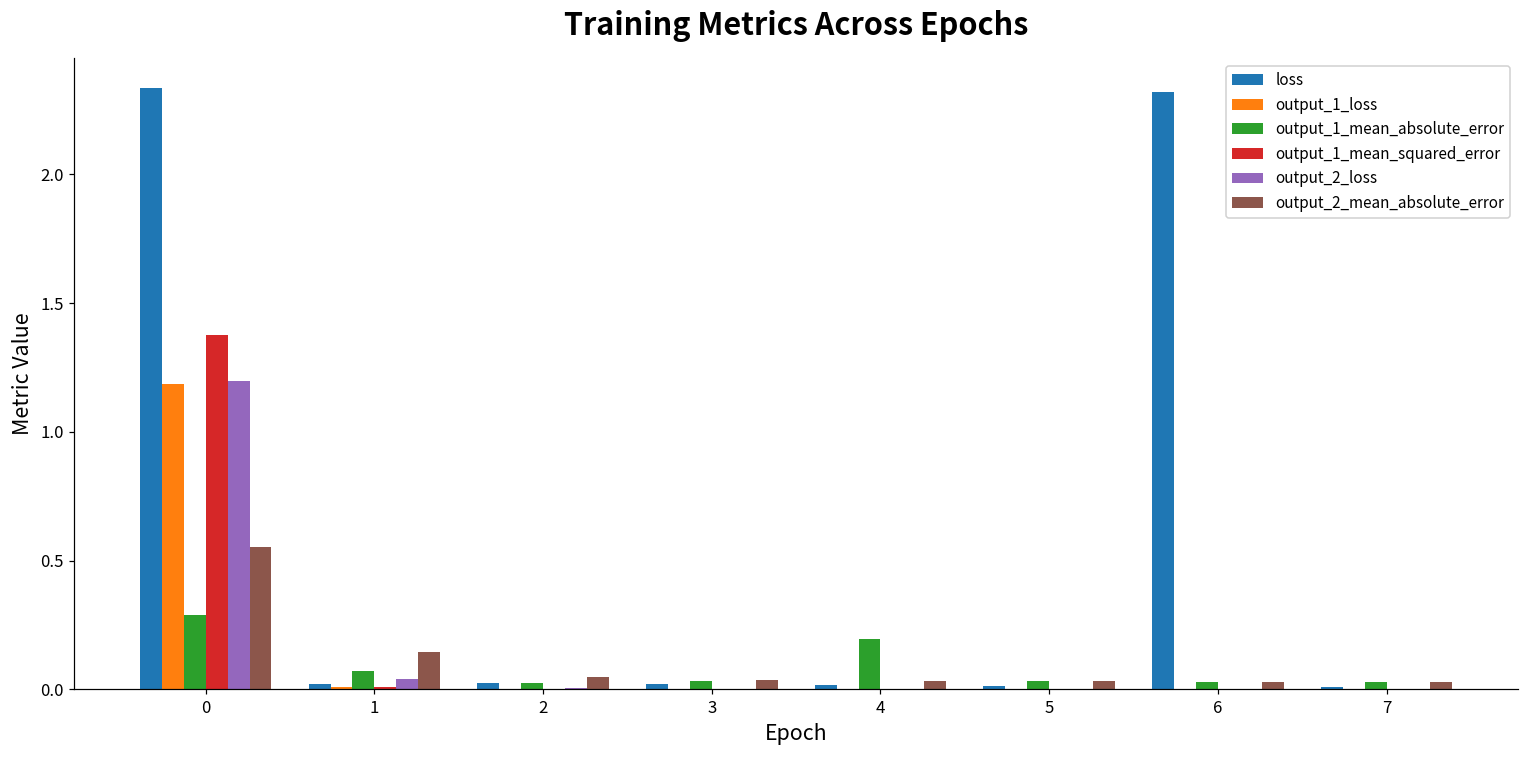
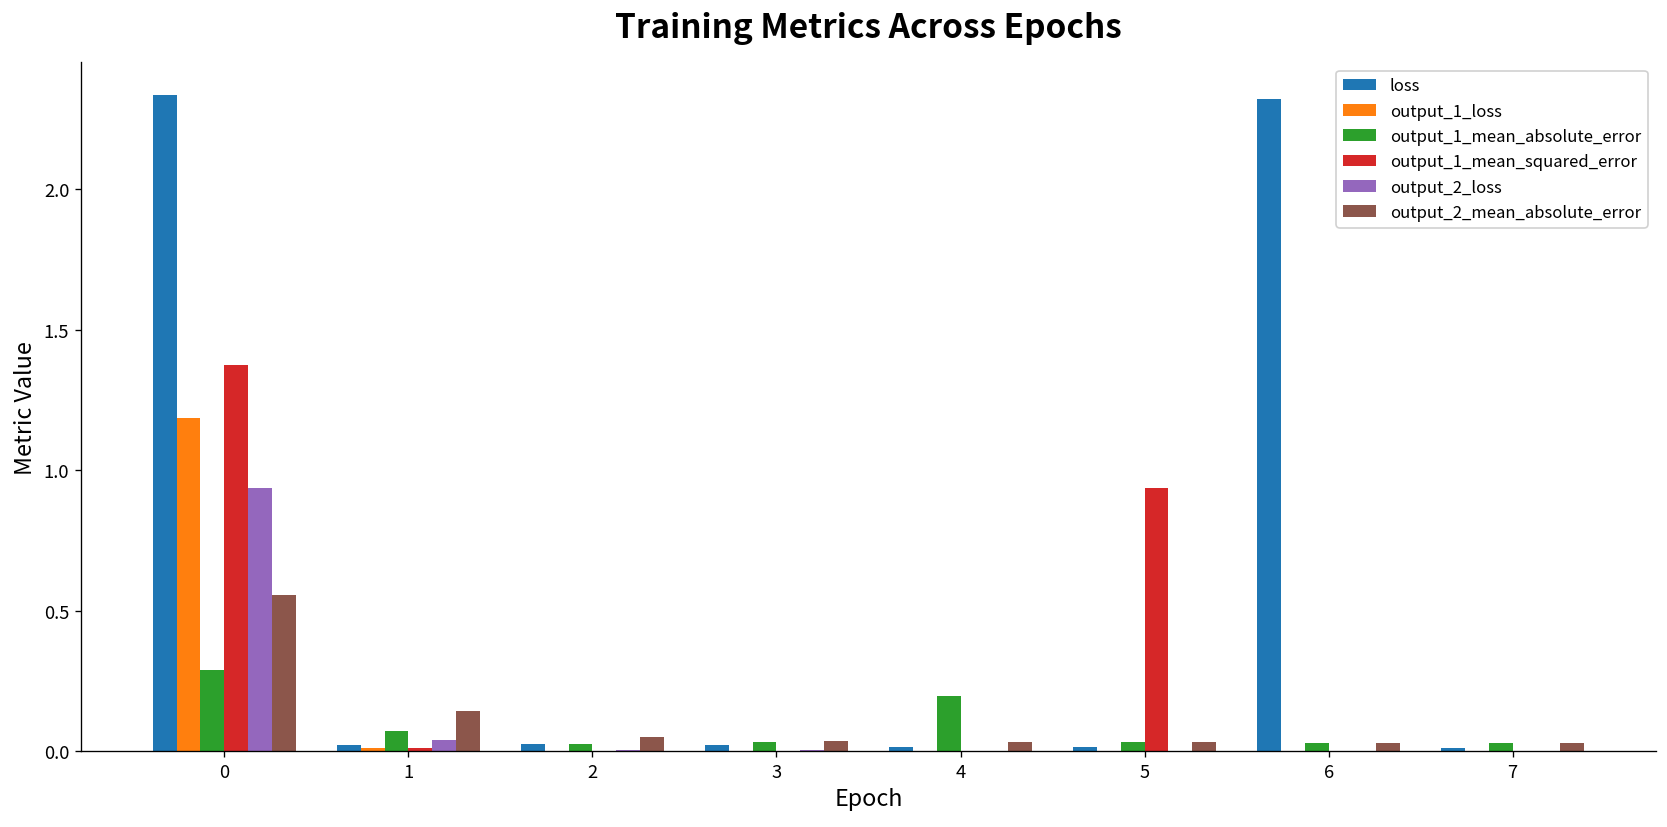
output_2_loss, 0: 1.20 -> 0.94
output_1_mean_squared_error, 5: 0.00 -> 0.94
